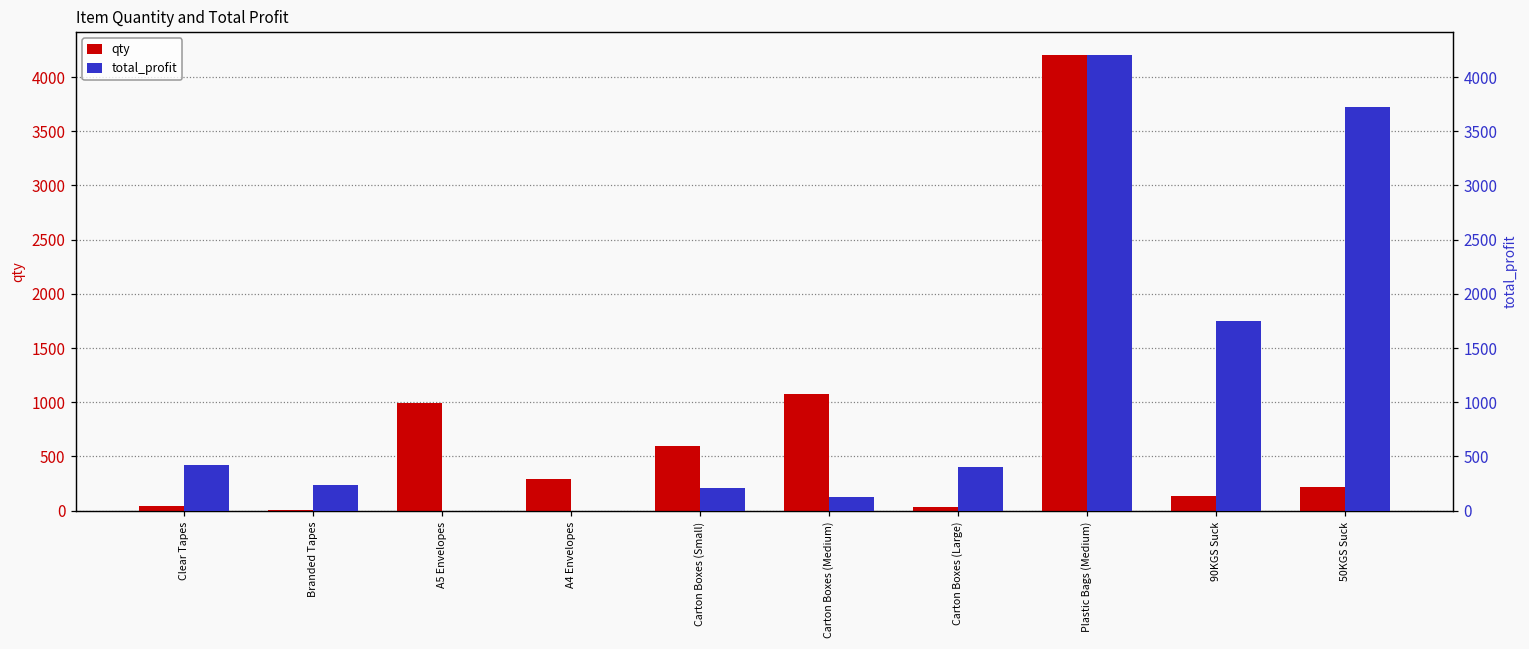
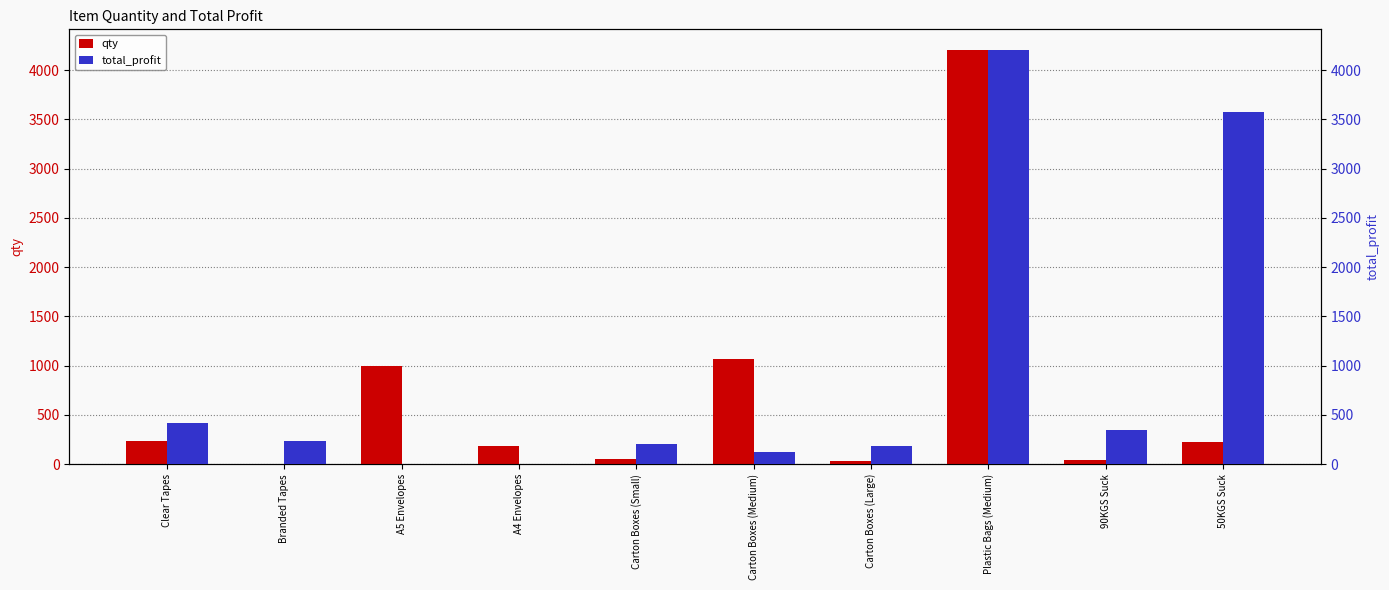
qty, Clear Tapes: 0 -> 200
qty, A4 Envelopes: 300 -> 200
qty, Carton Boxes (Small): 600 -> 100
qty, 90KGS Suck: 100 -> 0
total_profit, Carton Boxes (Large): 400 -> 200
total_profit, 90KGS Suck: 1700 -> 300
total_profit, 50KGS Suck: 3700 -> 3600
